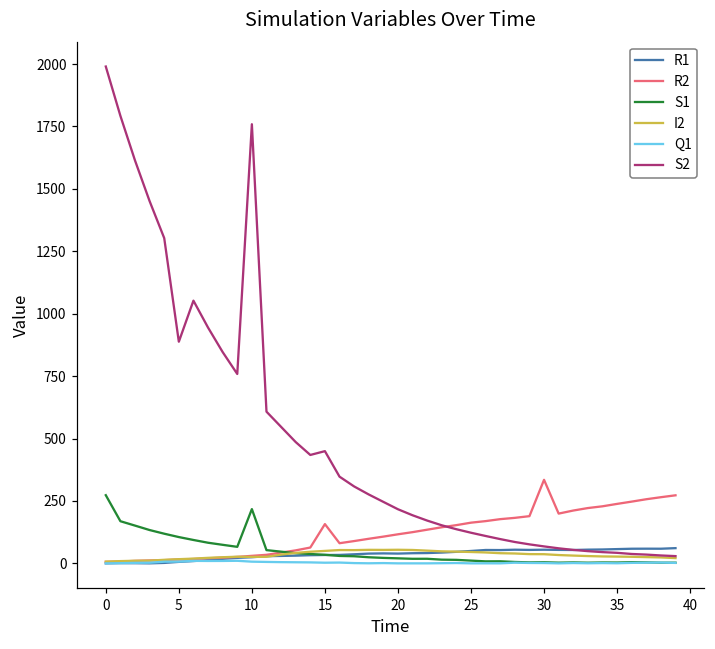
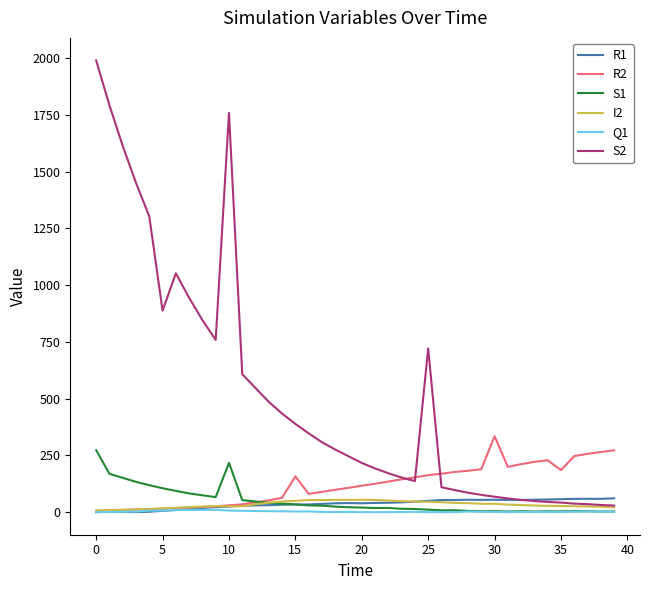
S2, 15: 450 -> 390
S2, 25: 120 -> 720
R2, 35: 240 -> 180
